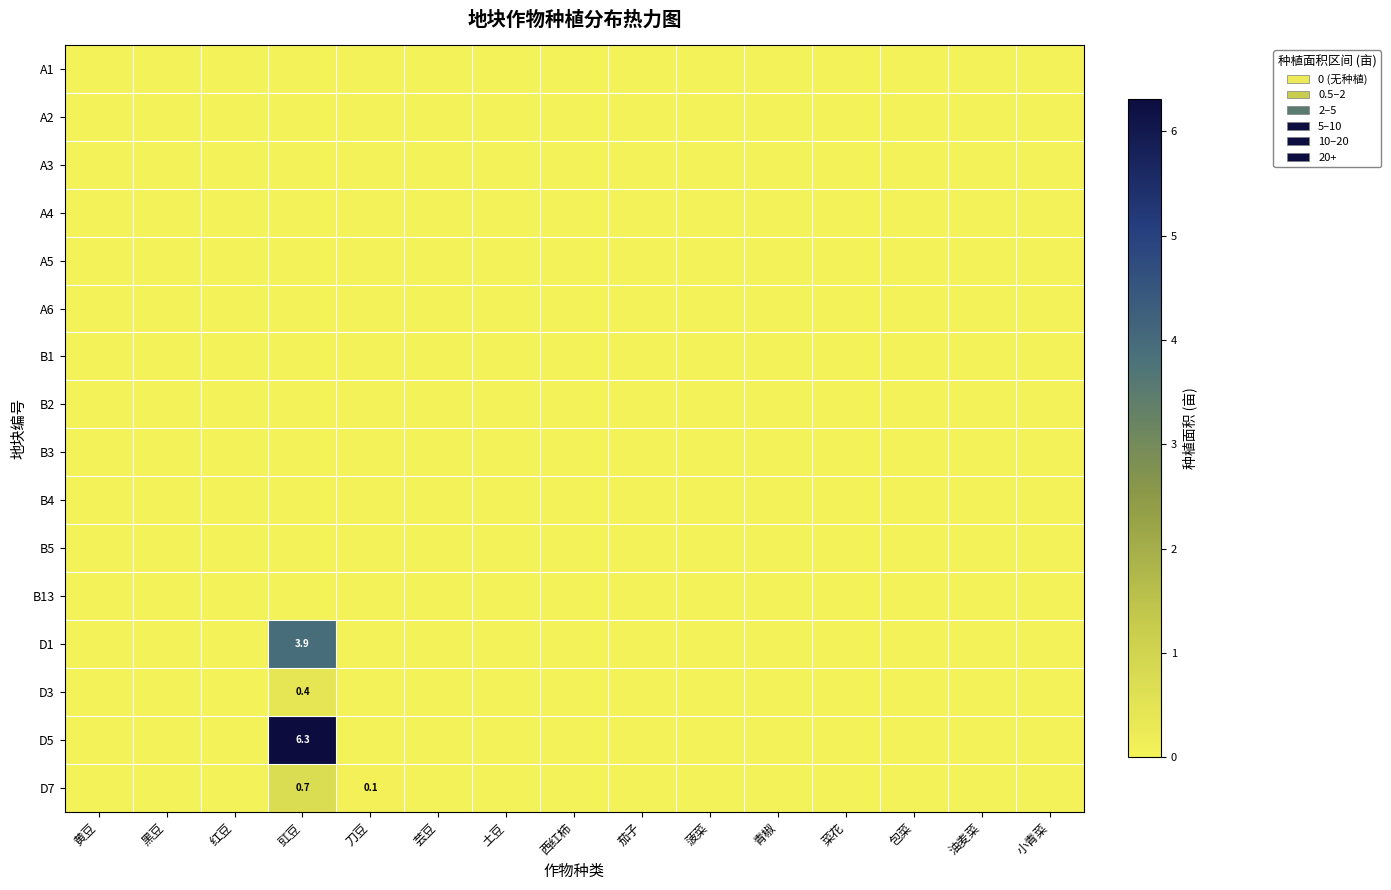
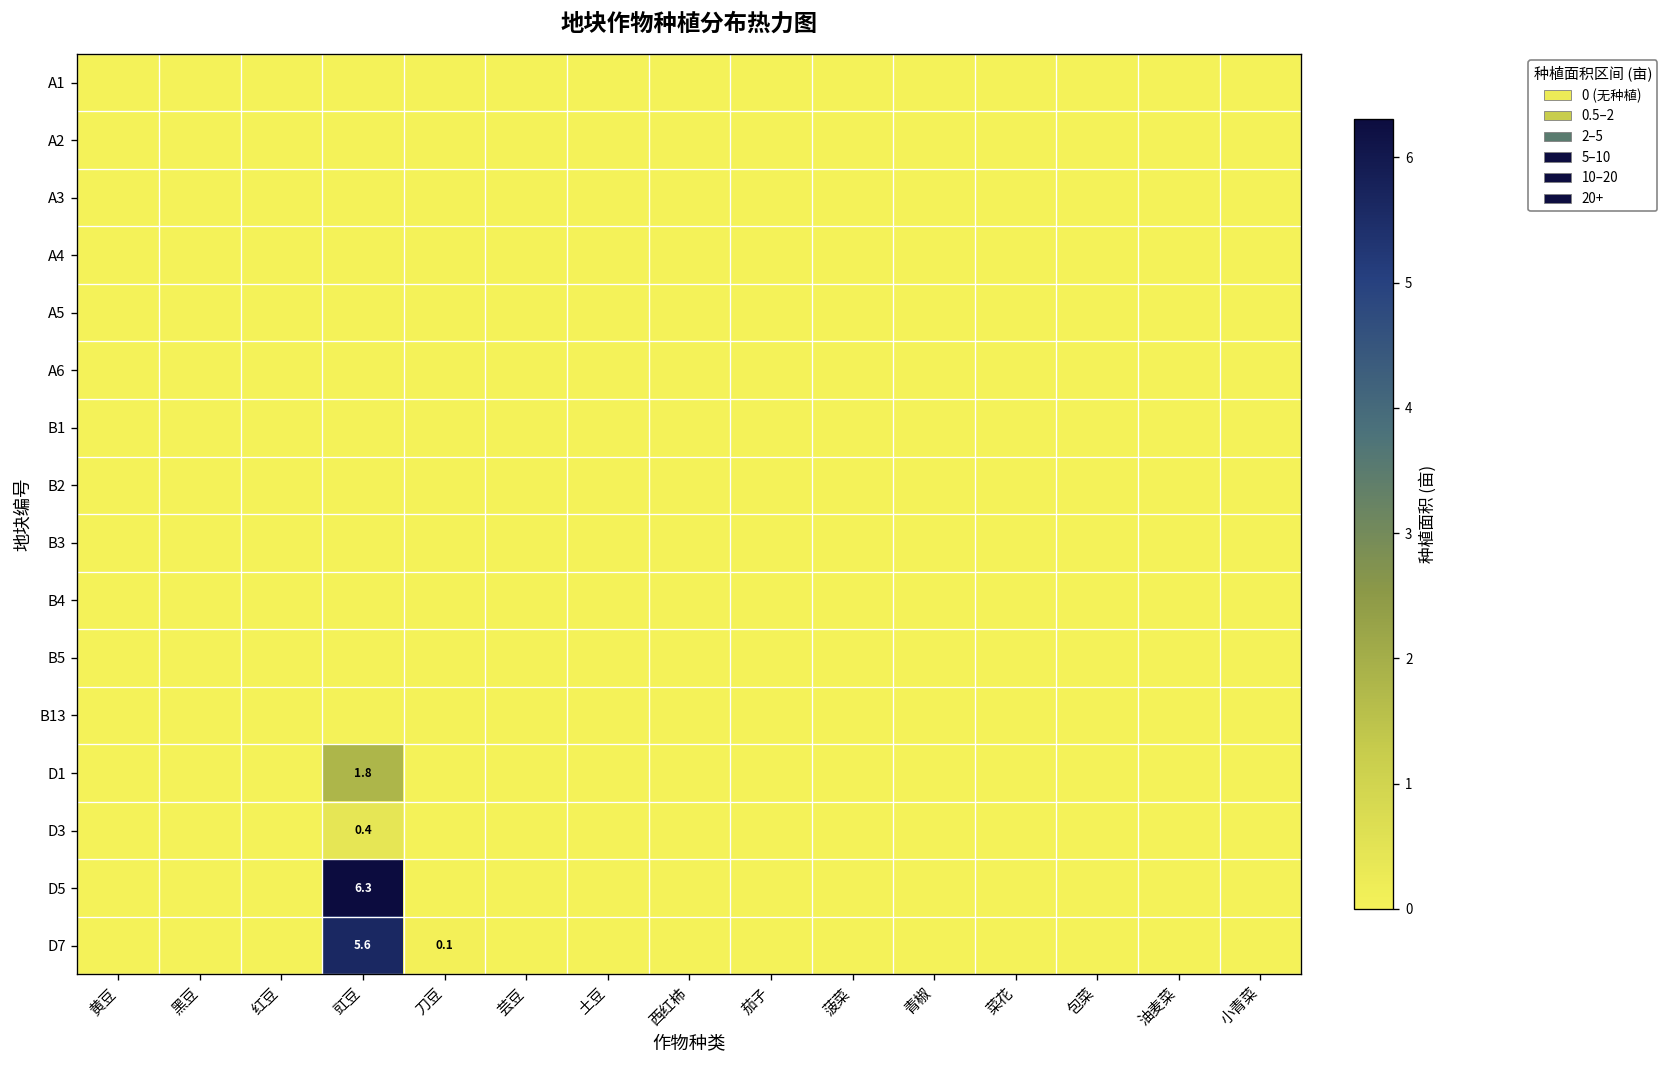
D1, 豇豆: 3.9 -> 1.8
D7, 豇豆: 0.7 -> 5.6
